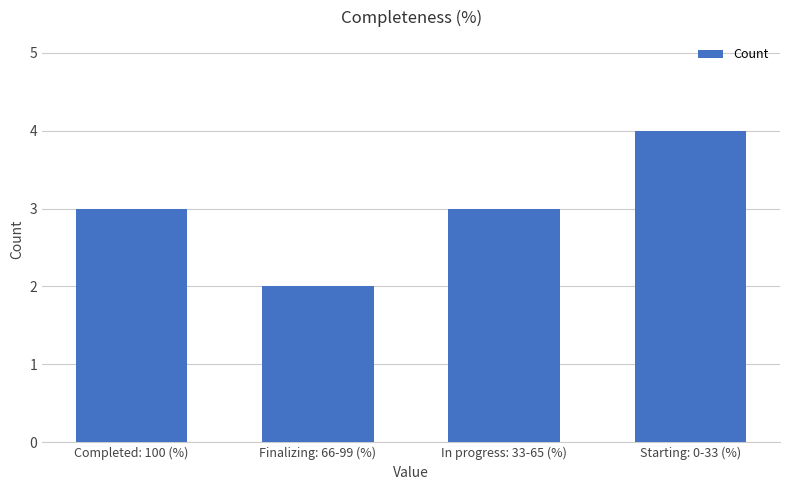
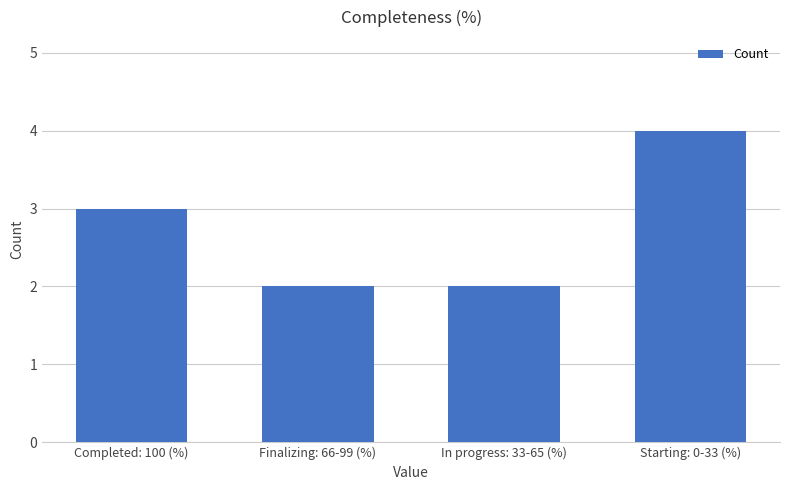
In progress: 33-65 (%): 3 -> 2
